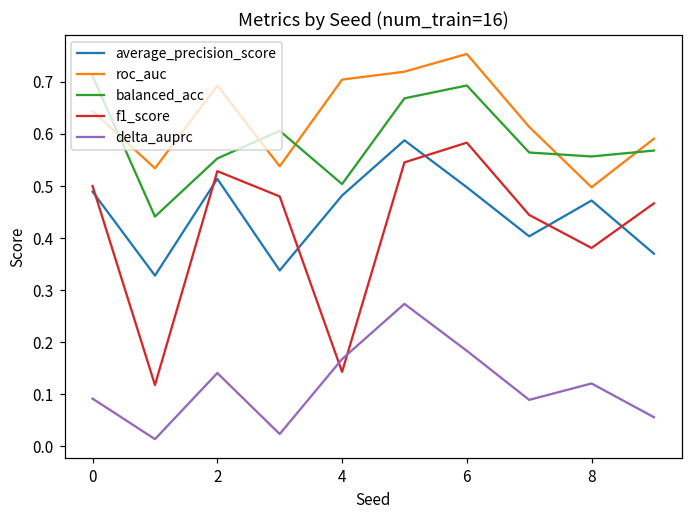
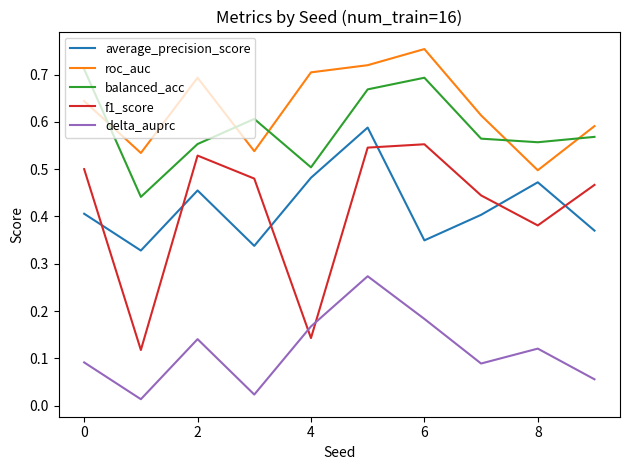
average_precision_score, 0: 0.49 -> 0.41
average_precision_score, 2: 0.51 -> 0.45
average_precision_score, 6: 0.50 -> 0.35
f1_score, 6: 0.58 -> 0.55
